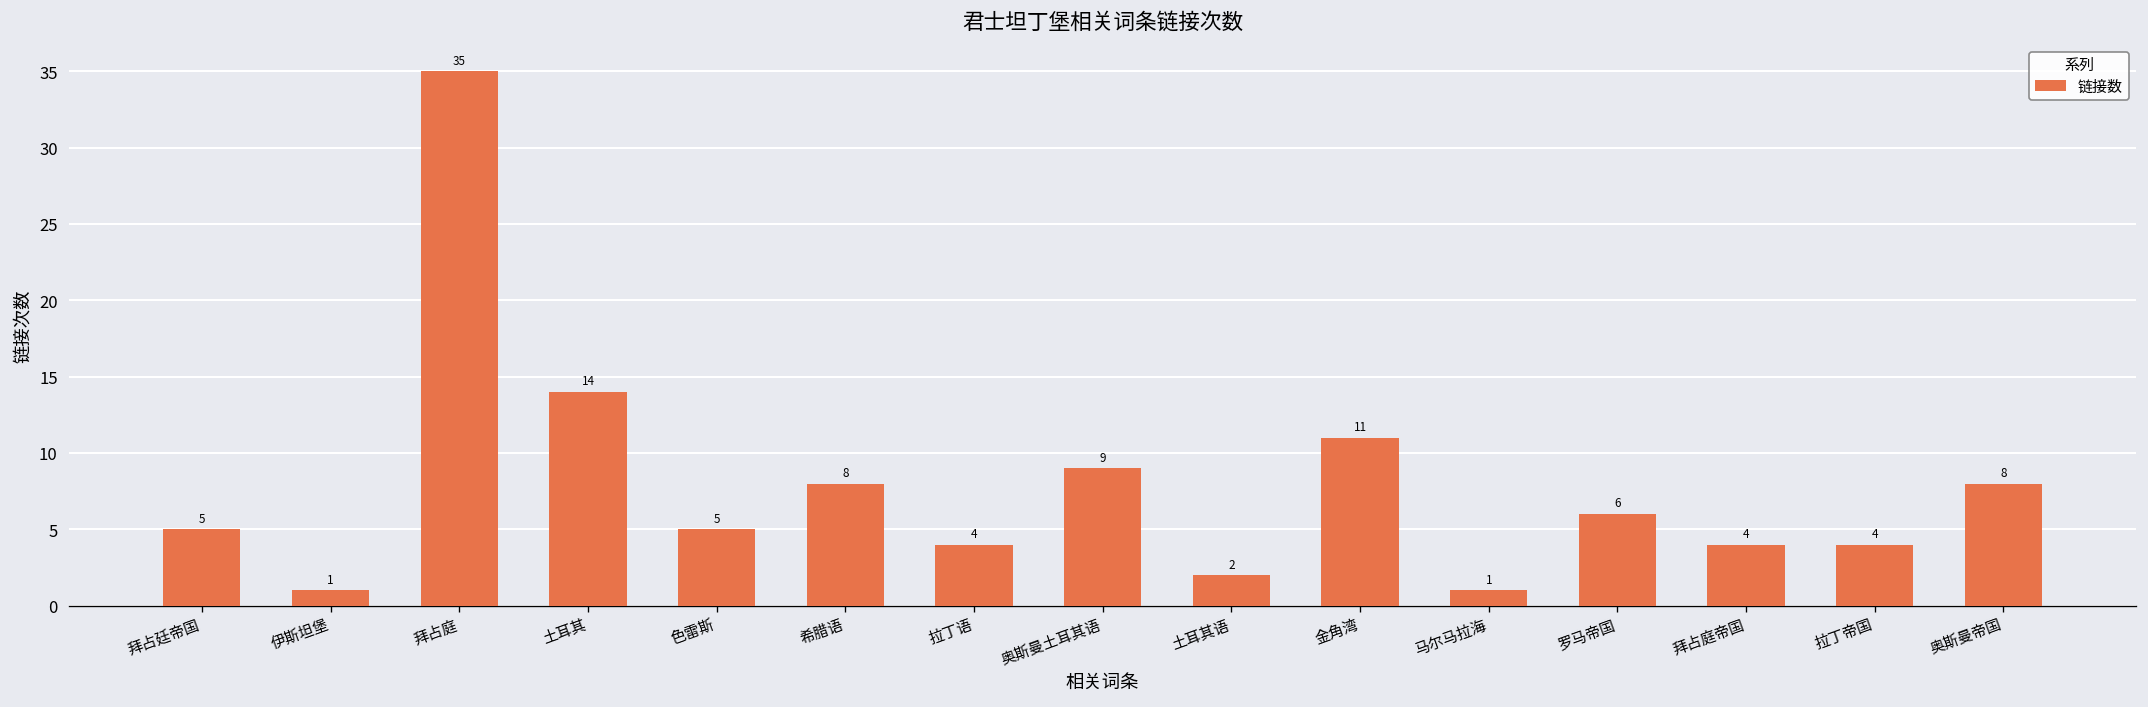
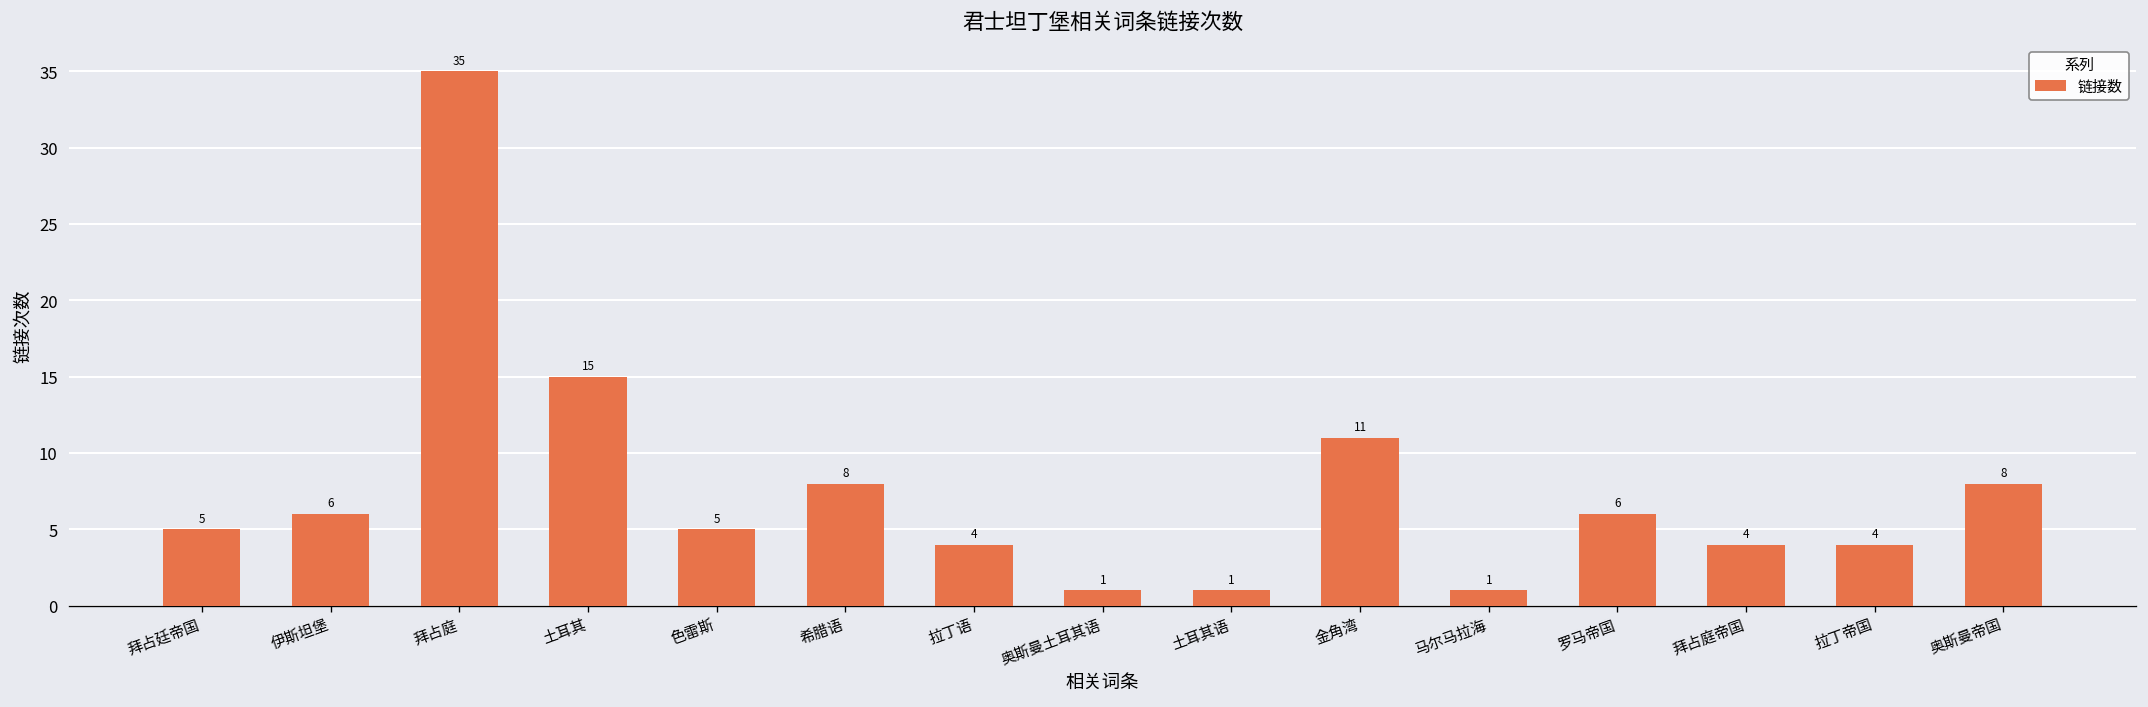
伊斯坦堡: 1 -> 6
土耳其: 14 -> 15
奥斯曼土耳其语: 9 -> 1
土耳其语: 2 -> 1
